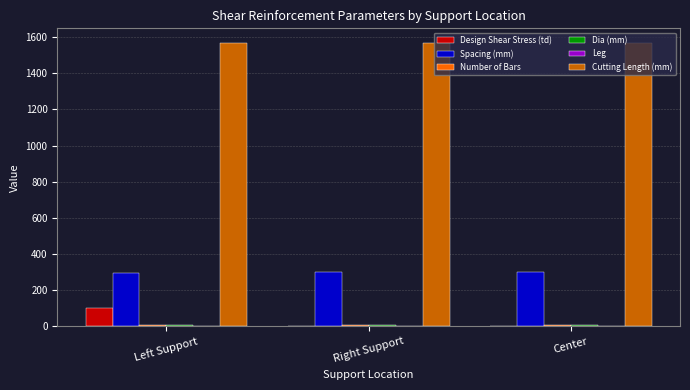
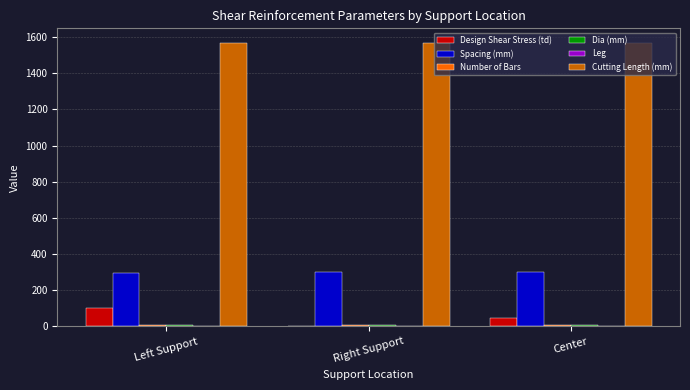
Design Shear Stress (td), Center: 0 -> 40
